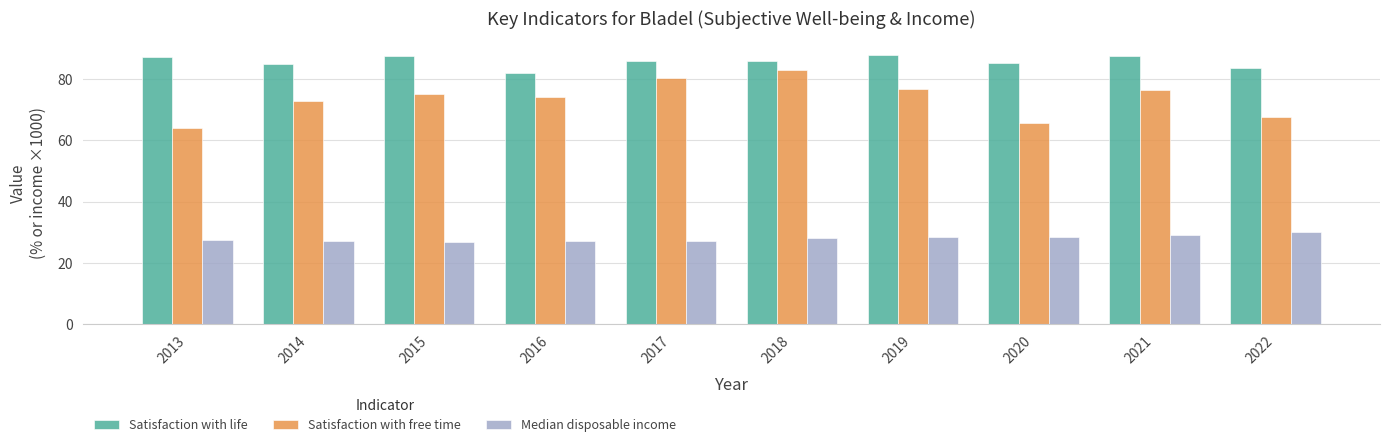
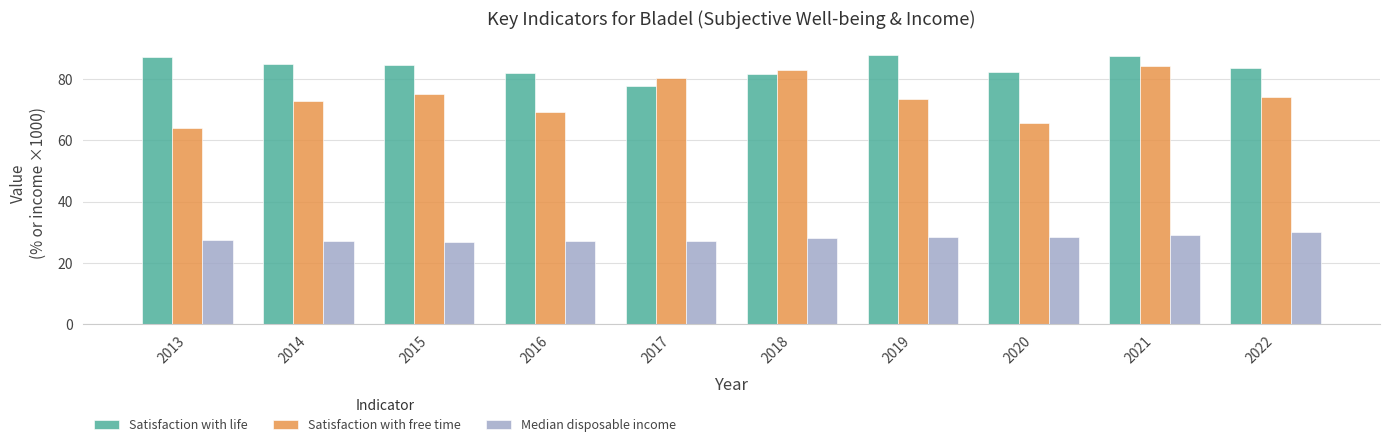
Satisfaction with life, 2015: 88 -> 85
Satisfaction with free time, 2016: 74 -> 69
Satisfaction with life, 2017: 86 -> 78
Satisfaction with life, 2018: 86 -> 82
Satisfaction with free time, 2019: 77 -> 74
Satisfaction with life, 2020: 85 -> 82
Satisfaction with free time, 2021: 76 -> 84
Satisfaction with free time, 2022: 68 -> 74
